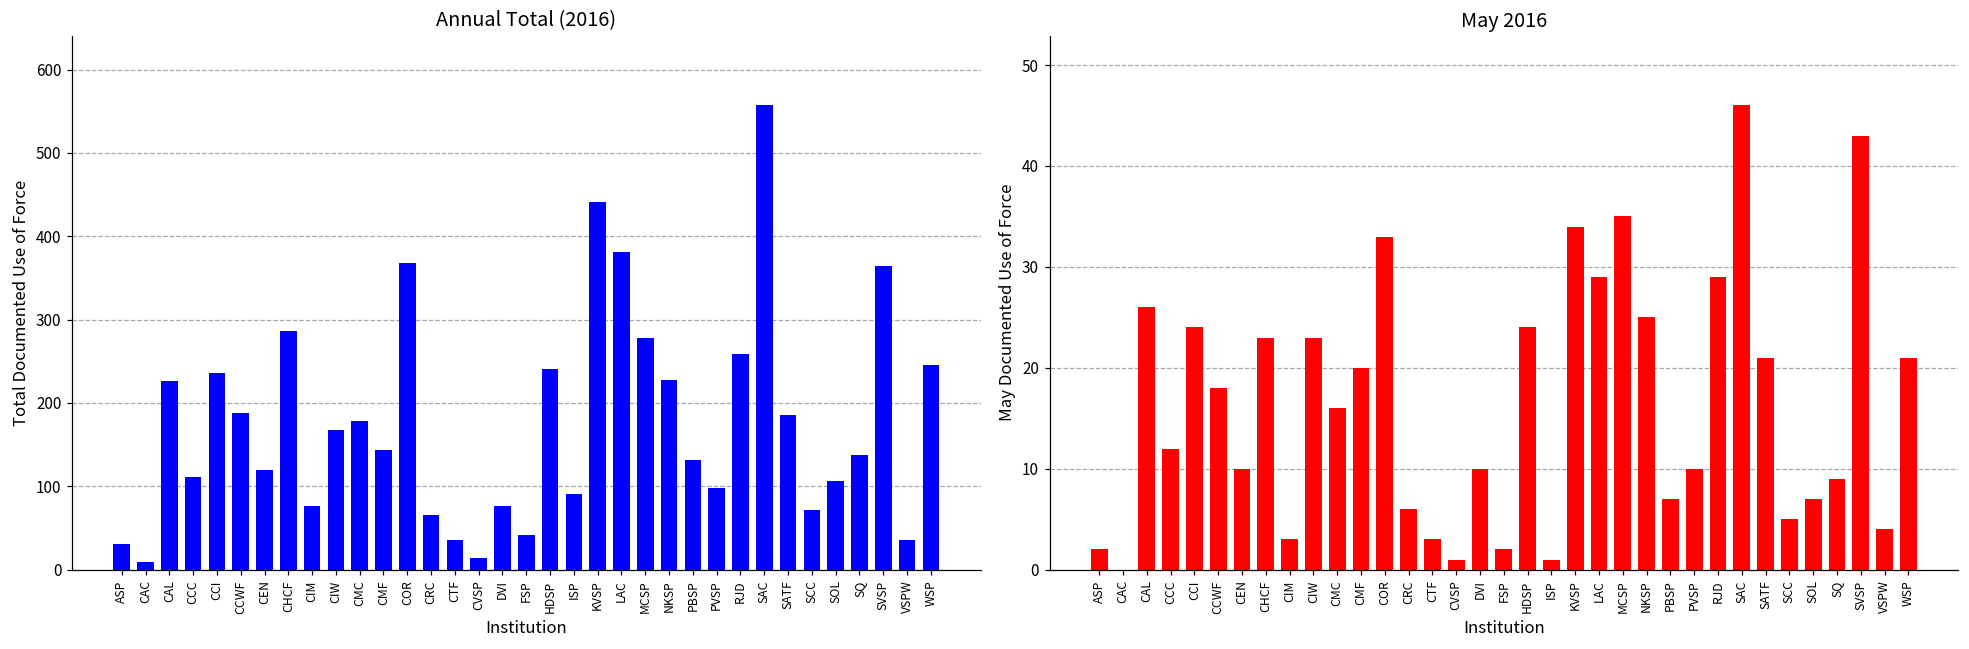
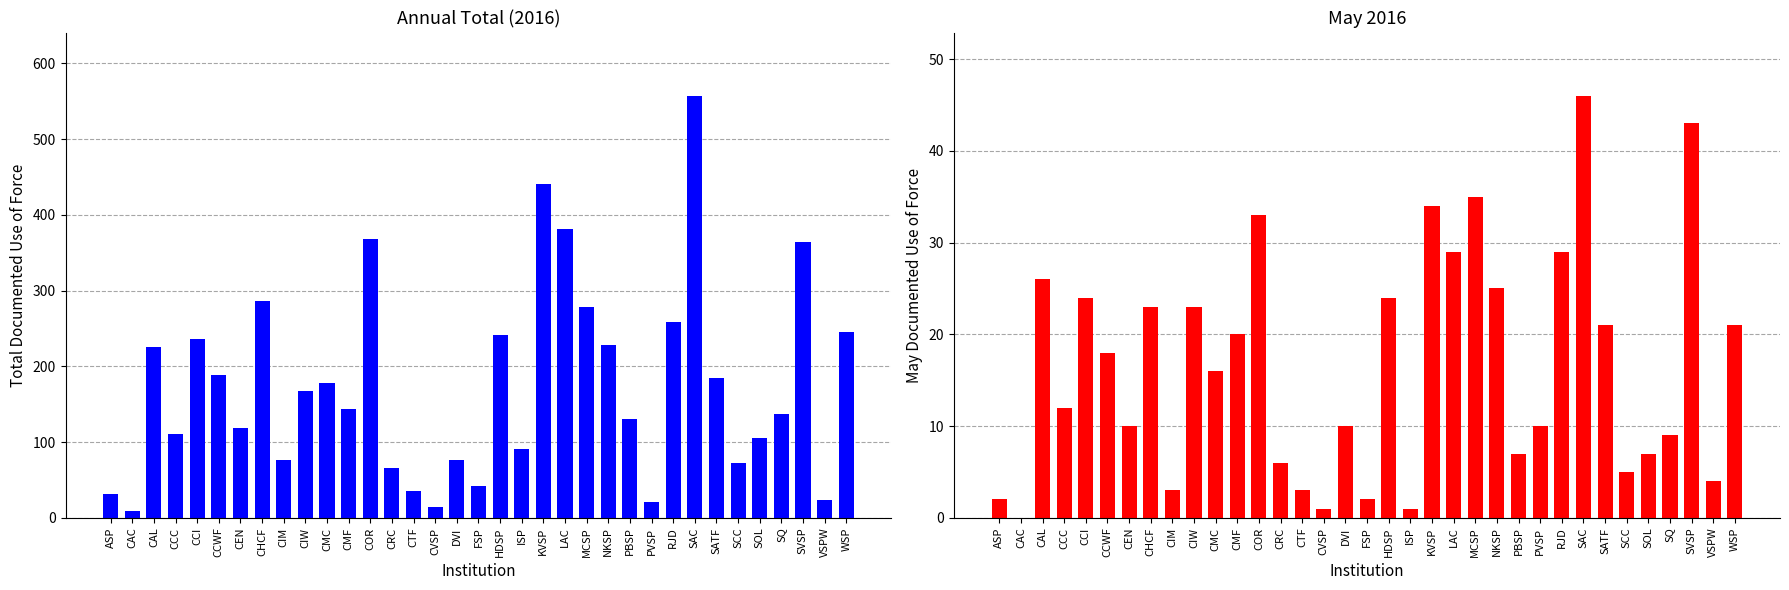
Annual Total (2016), PVSP: 100 -> 20
Annual Total (2016), VSPW: 40 -> 20
